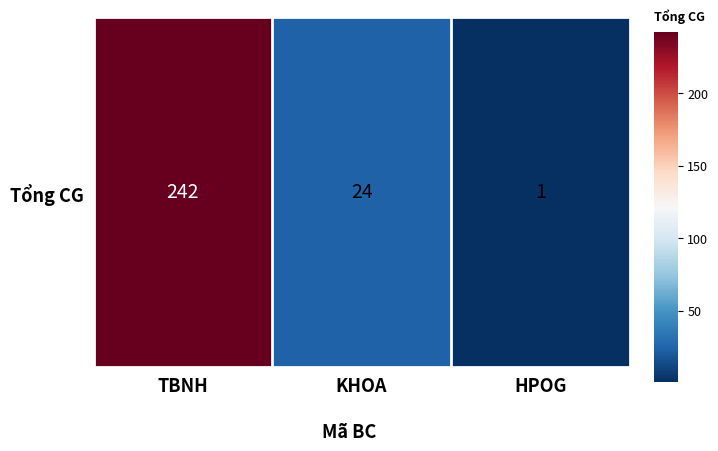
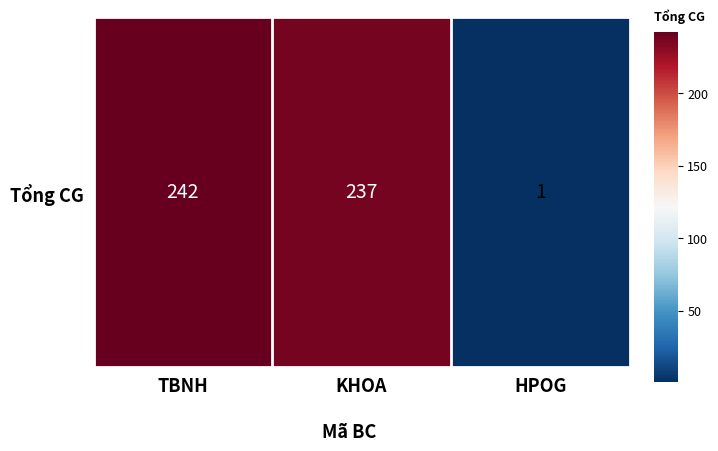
Tổng CG, KHOA: 24 -> 237
